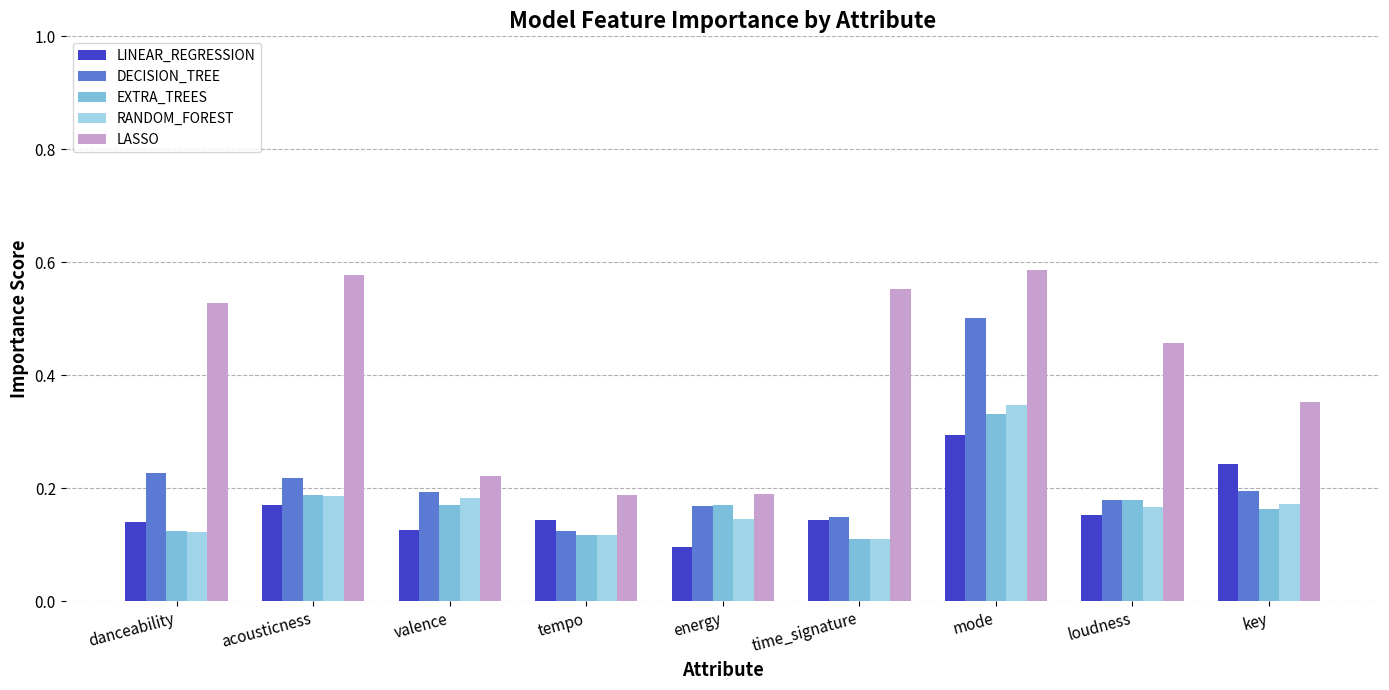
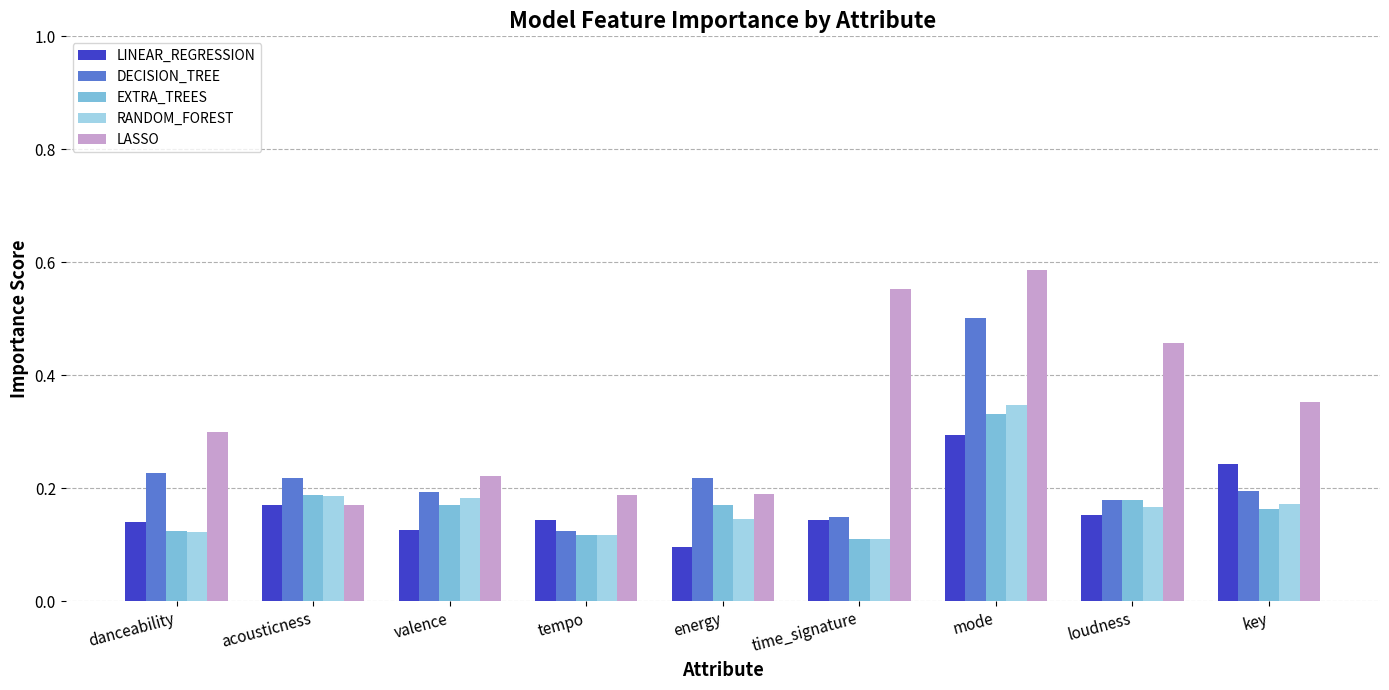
LASSO, danceability: 0.53 -> 0.30
LASSO, acousticness: 0.58 -> 0.17
DECISION_TREE, energy: 0.17 -> 0.22
